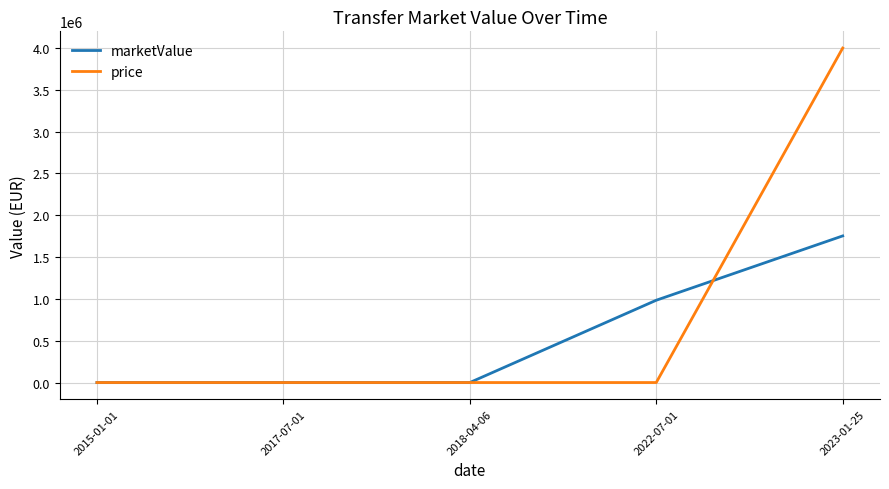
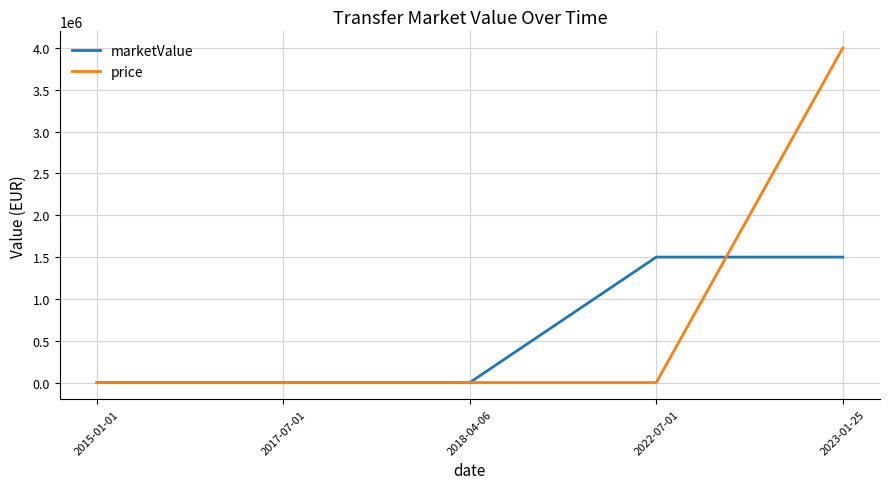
marketValue, 2022-07-01: 1000000 -> 1500000
marketValue, 2023-01-25: 1800000 -> 1500000
